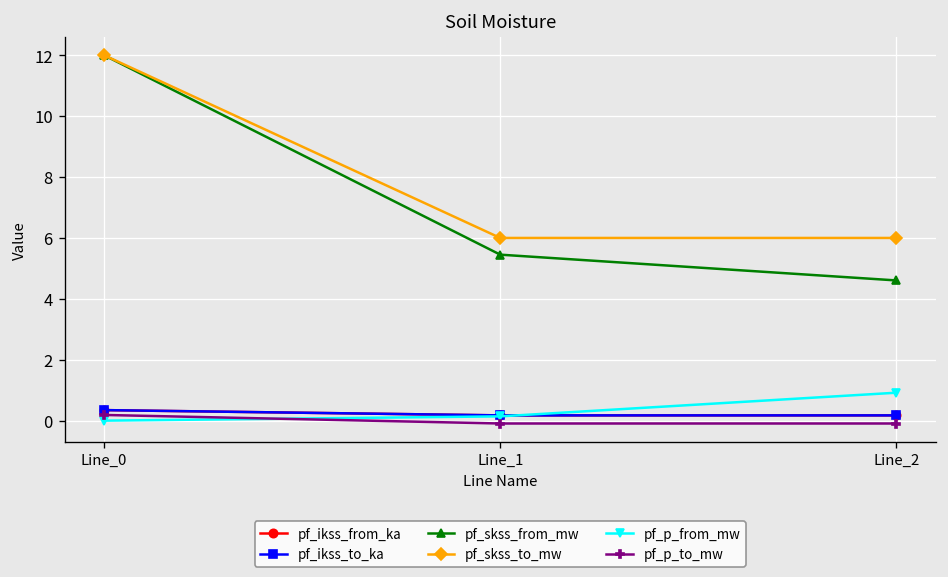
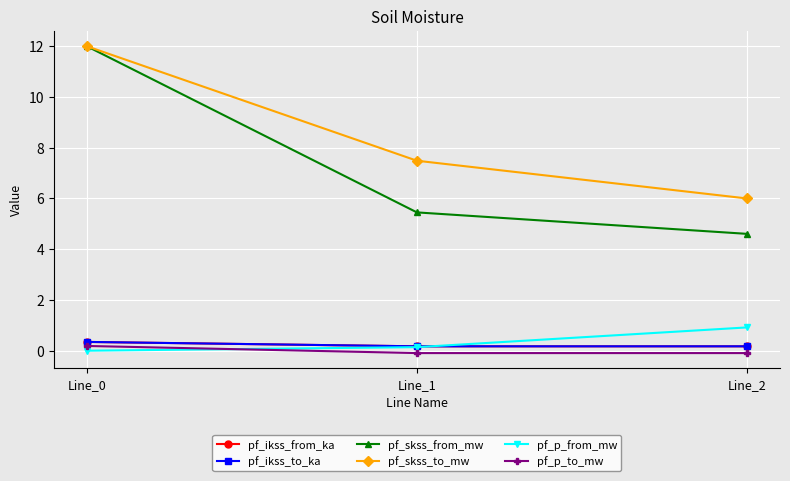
pf_skss_to_mw, Line_1: 6.0 -> 7.5
